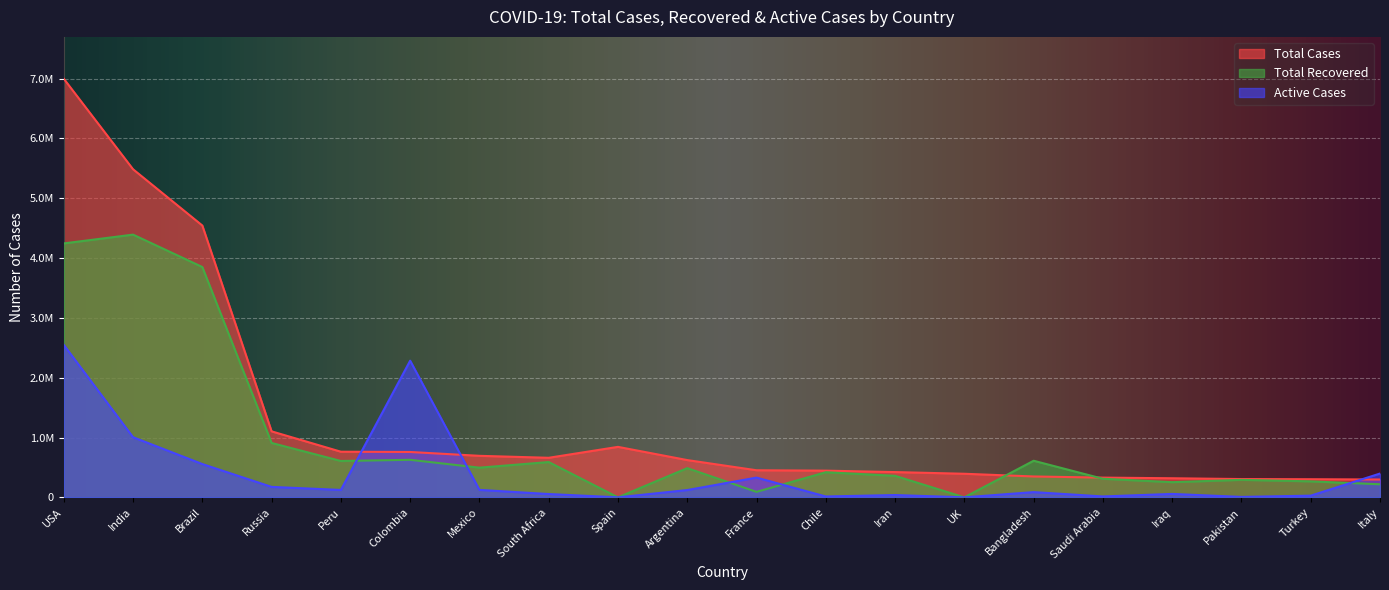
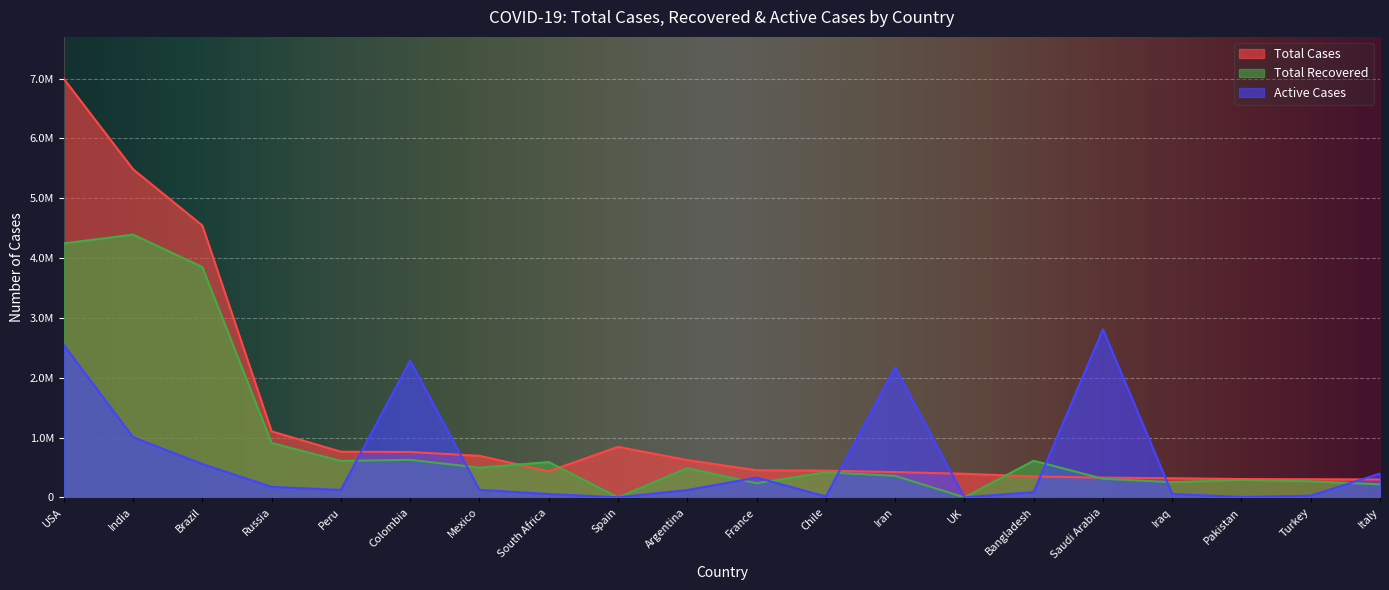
Total Cases, South Africa: 700000 -> 400000
Total Recovered, France: 100000 -> 200000
Active Cases, Iran: 0 -> 2200000
Active Cases, Saudi Arabia: 0 -> 2800000
